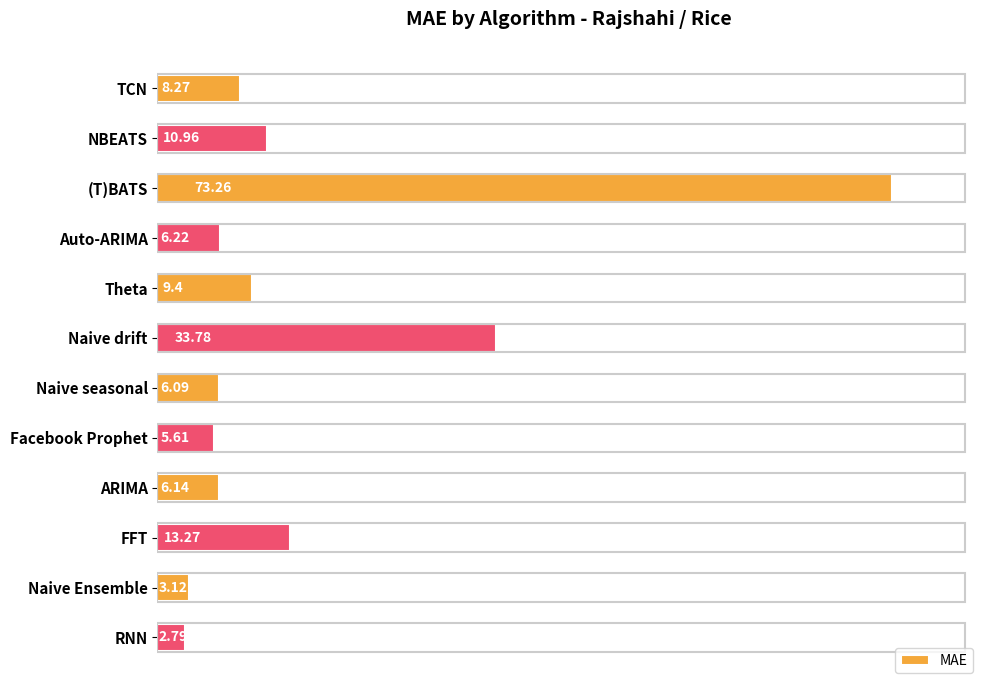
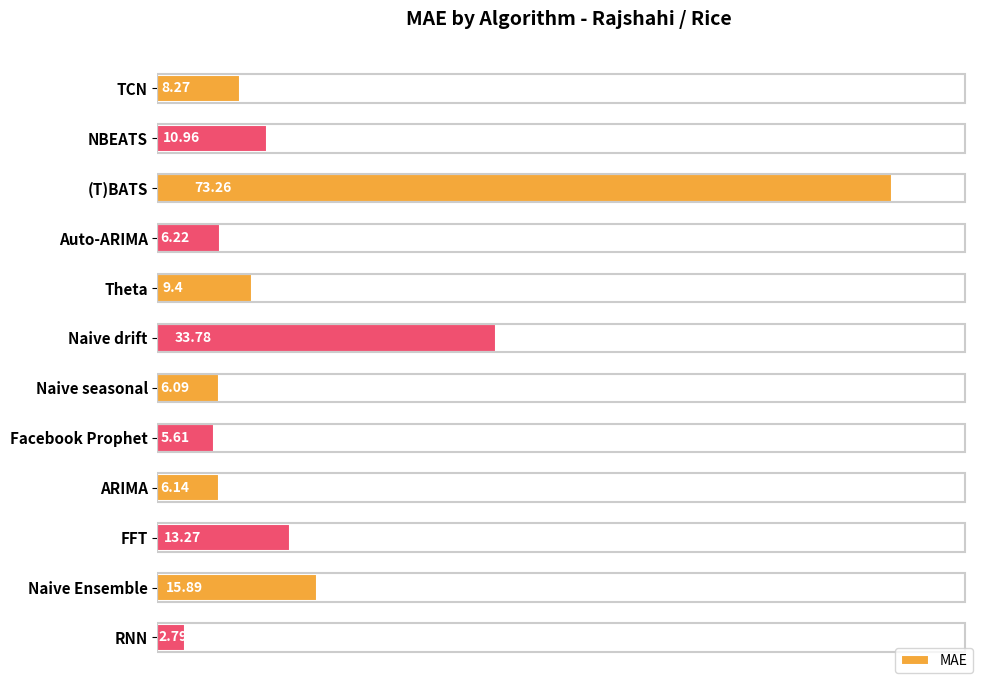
Naive Ensemble: 3.12 -> 15.89
